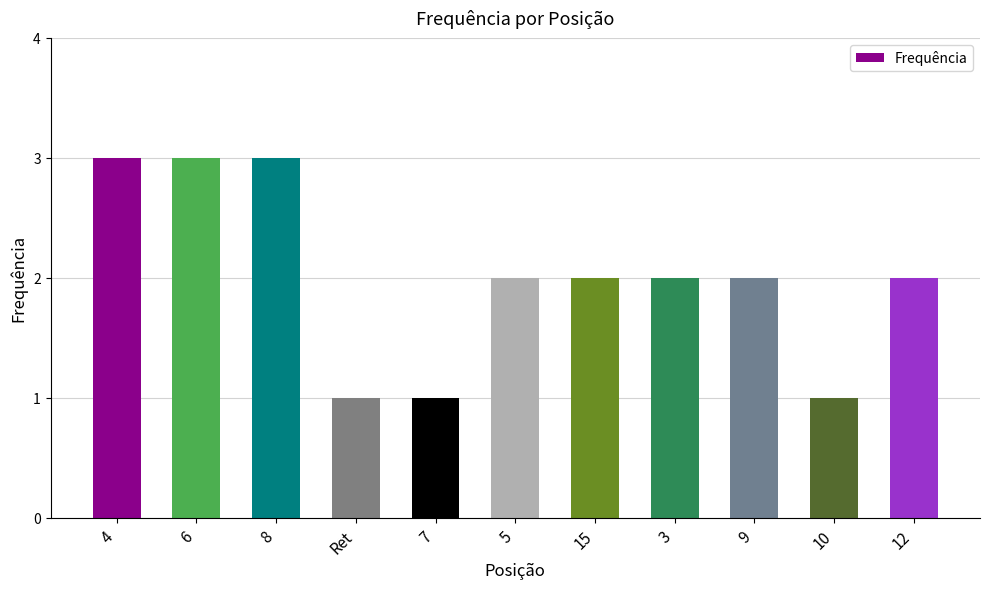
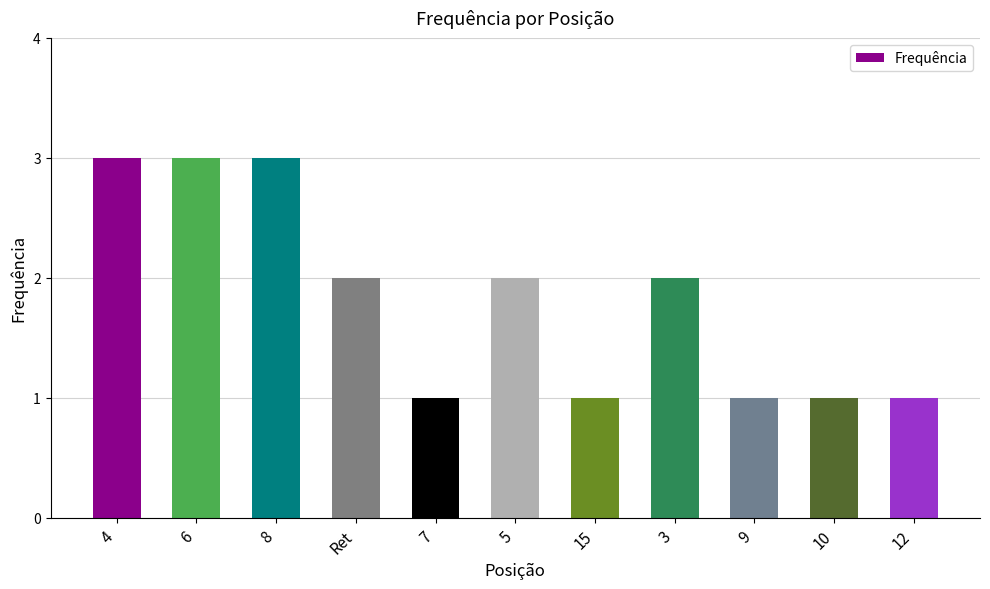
Ret: 1 -> 2
15: 2 -> 1
9: 2 -> 1
12: 2 -> 1
